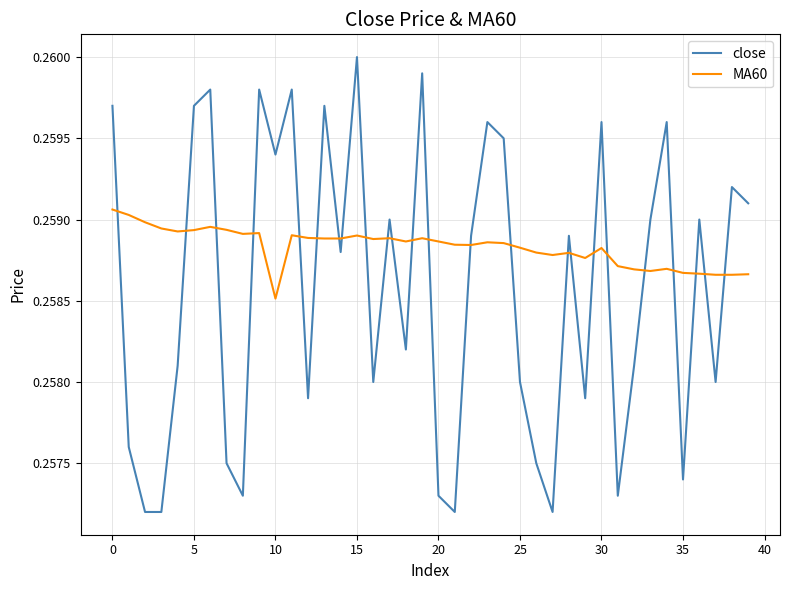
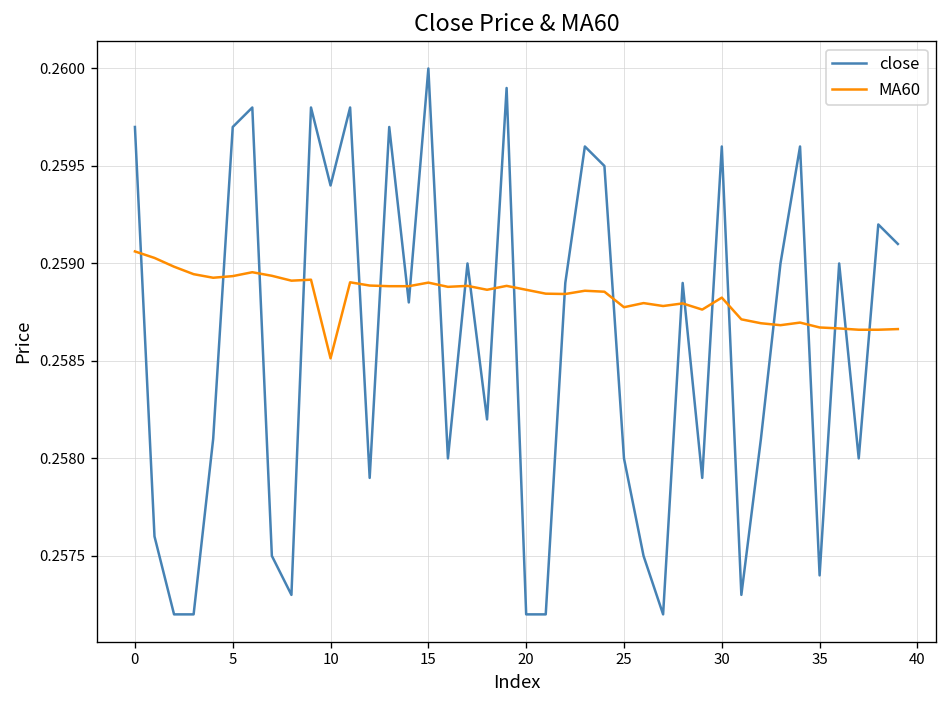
close, 20: 0.2573 -> 0.2572
MA60, 25: 0.25883 -> 0.25878
